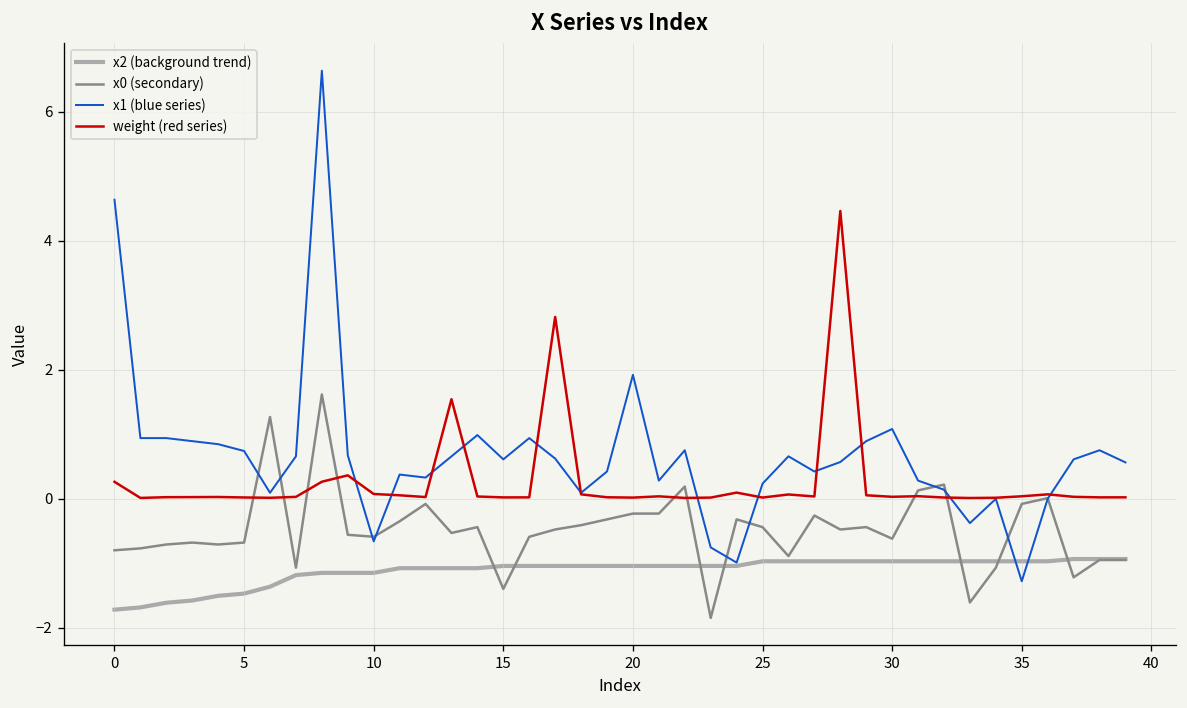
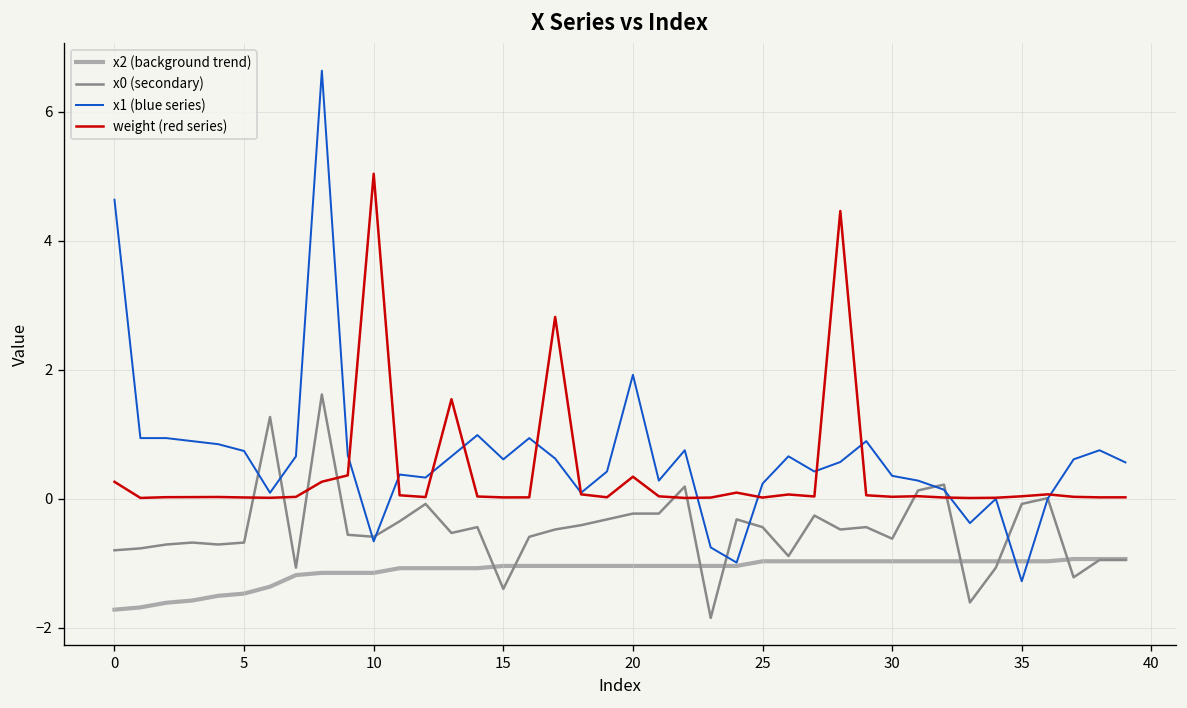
weight (red series), 10: 0.1 -> 5.0
weight (red series), 20: 0.0 -> 0.3
x1 (blue series), 30: 1.1 -> 0.4
